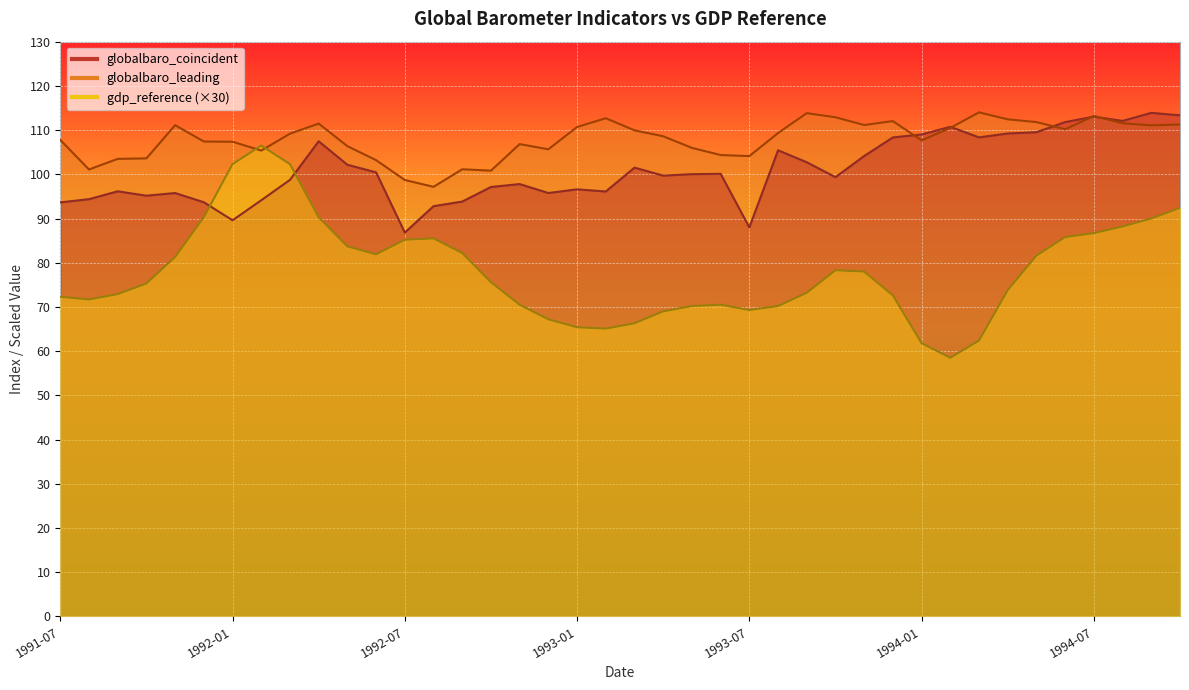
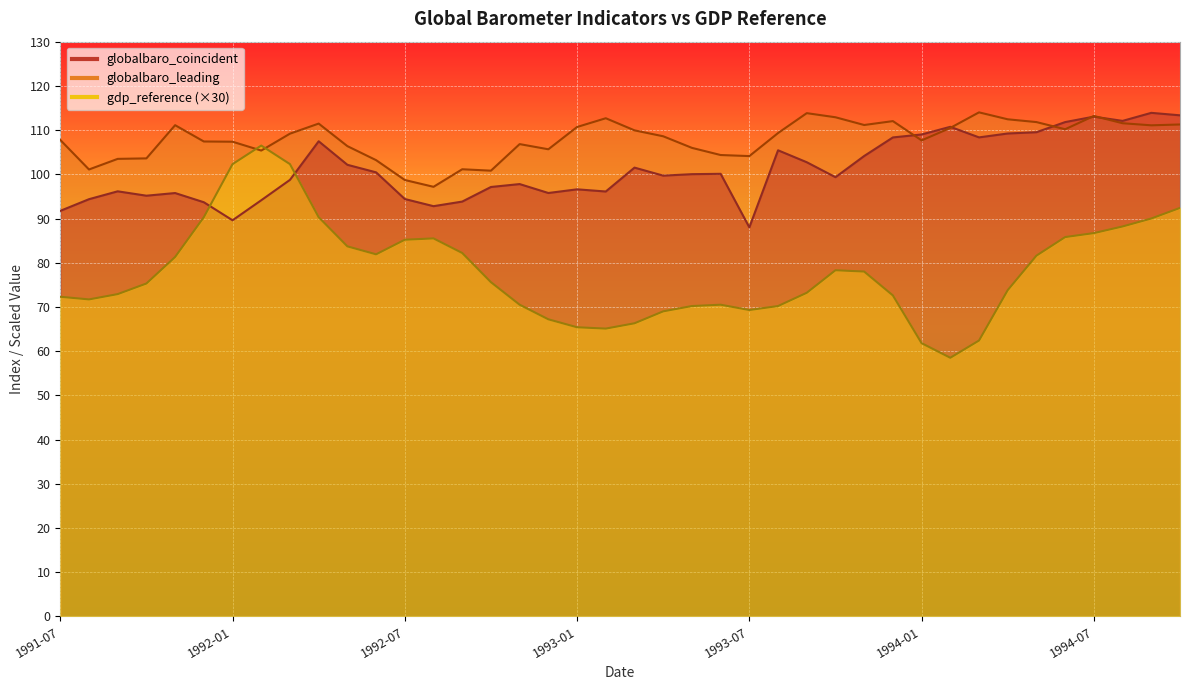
globalbaro_coincident, 1991-07: 94 -> 92
globalbaro_coincident, 1992-07: 87 -> 94
